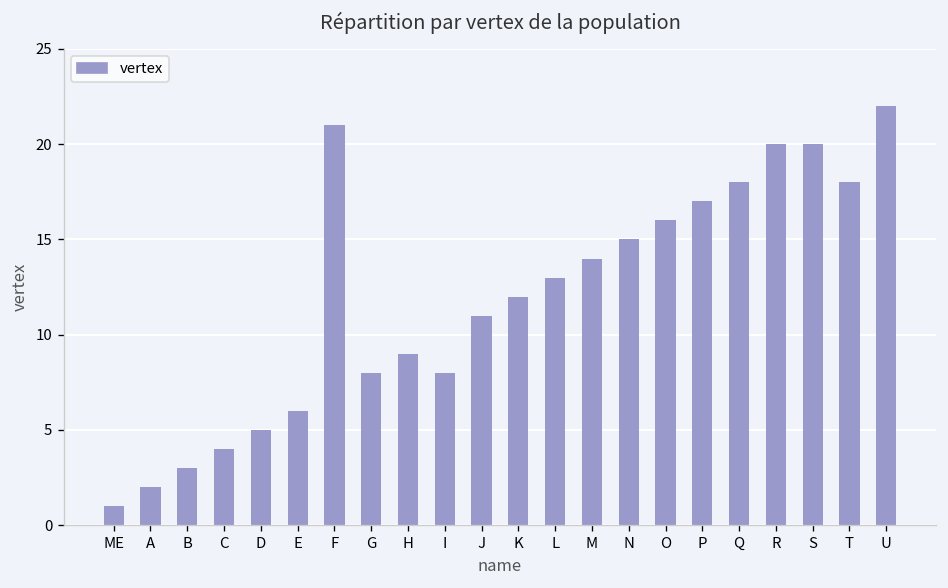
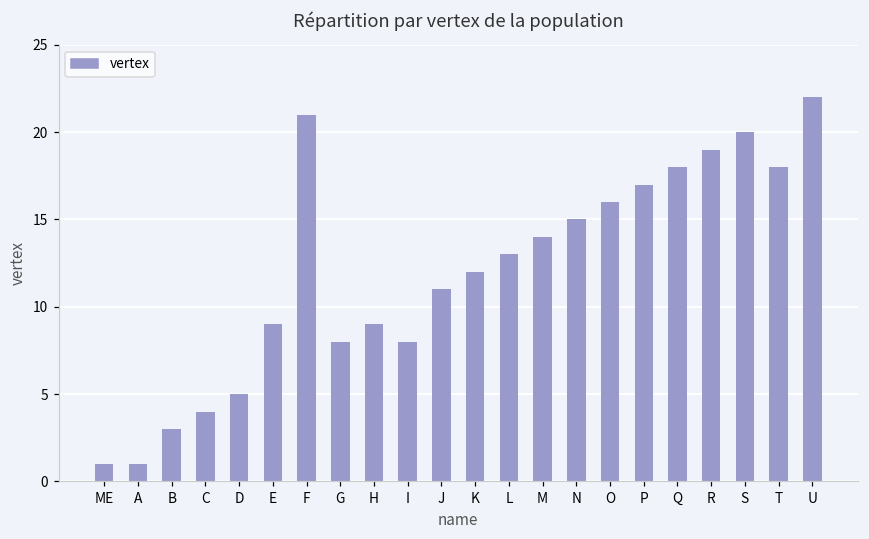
A: 2 -> 1
E: 6 -> 9
R: 20 -> 19
